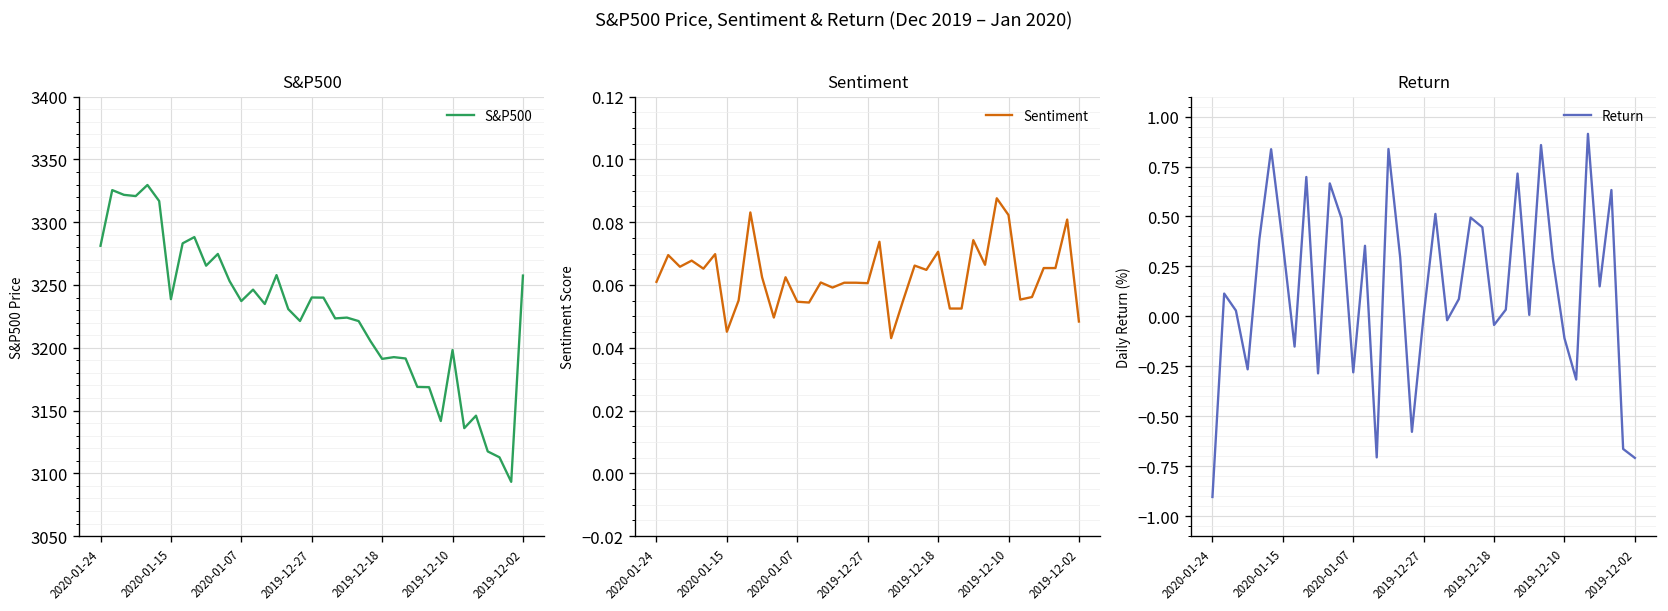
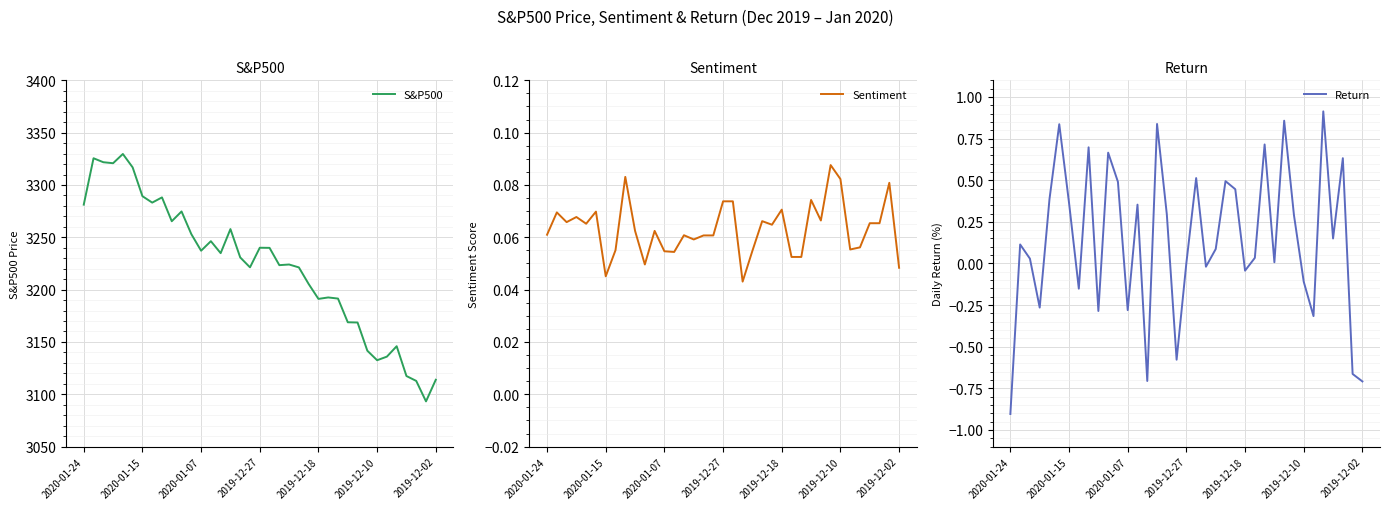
S&P500, 2020-01-15: 3239 -> 3289
S&P500, 2019-12-10: 3198 -> 3133
S&P500, 2019-12-02: 3257 -> 3114
Sentiment, 2019-12-27: 0.061 -> 0.074
